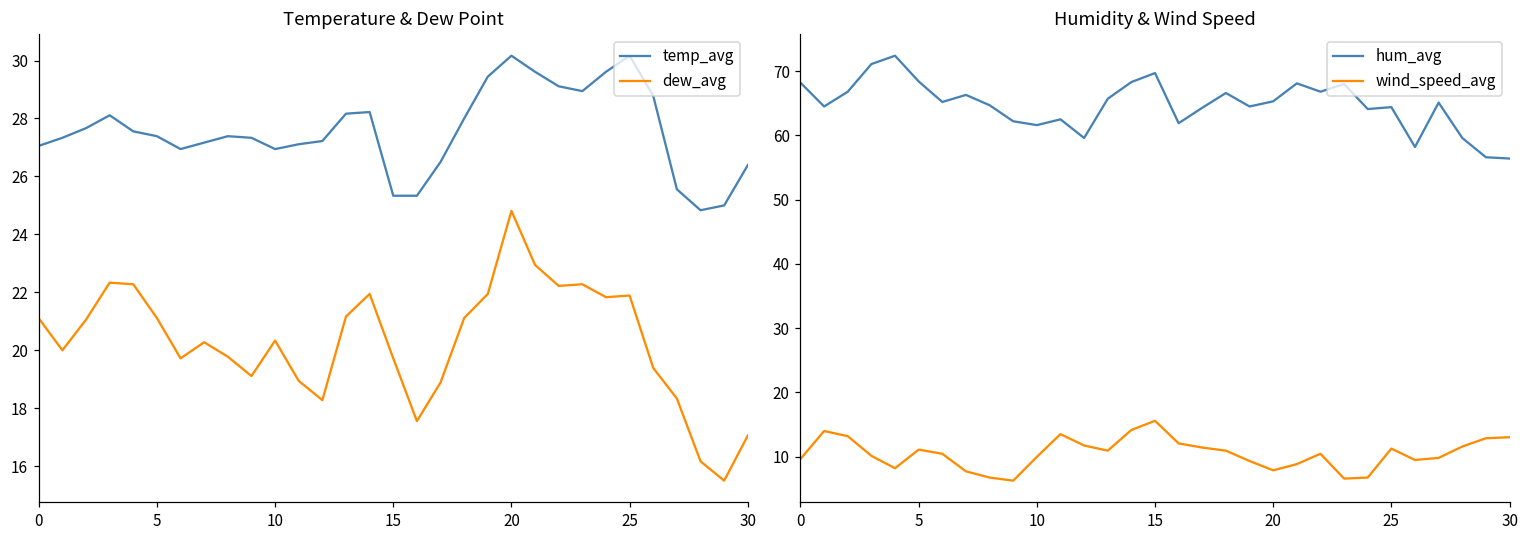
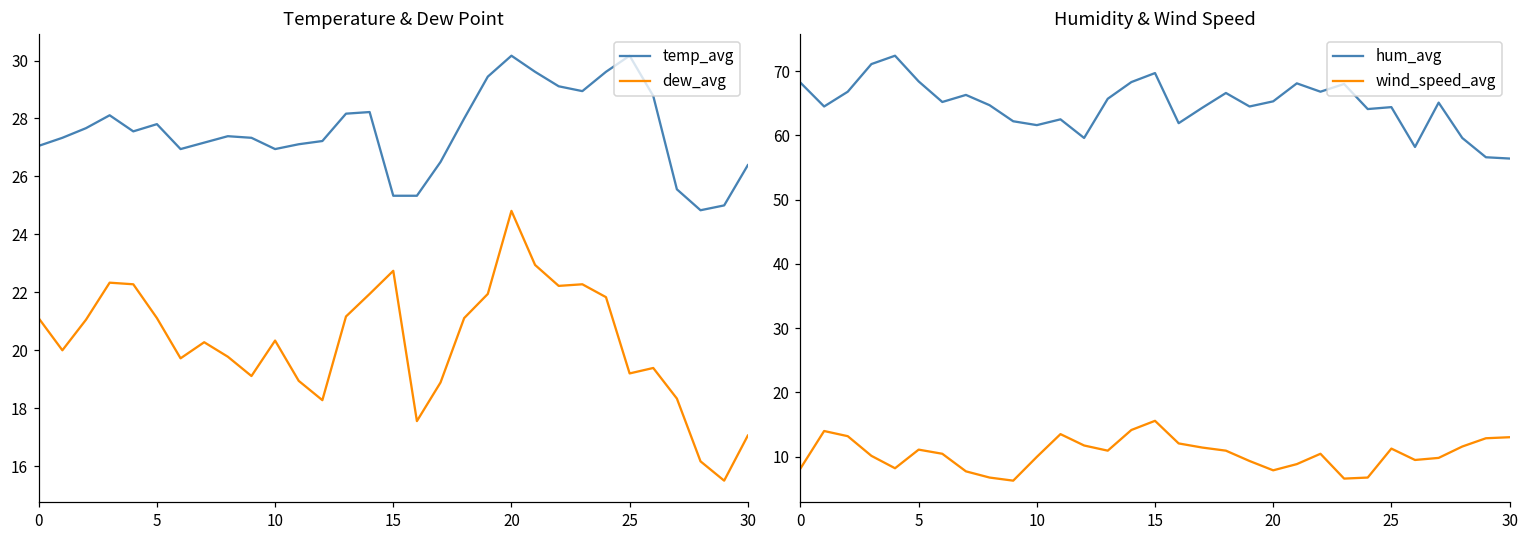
Temperature & Dew Point, temp_avg, 5: 27.4 -> 27.8
Temperature & Dew Point, dew_avg, 15: 19.7 -> 22.7
Temperature & Dew Point, dew_avg, 25: 21.9 -> 19.2
Humidity & Wind Speed, wind_speed_avg, 0: 10 -> 8
